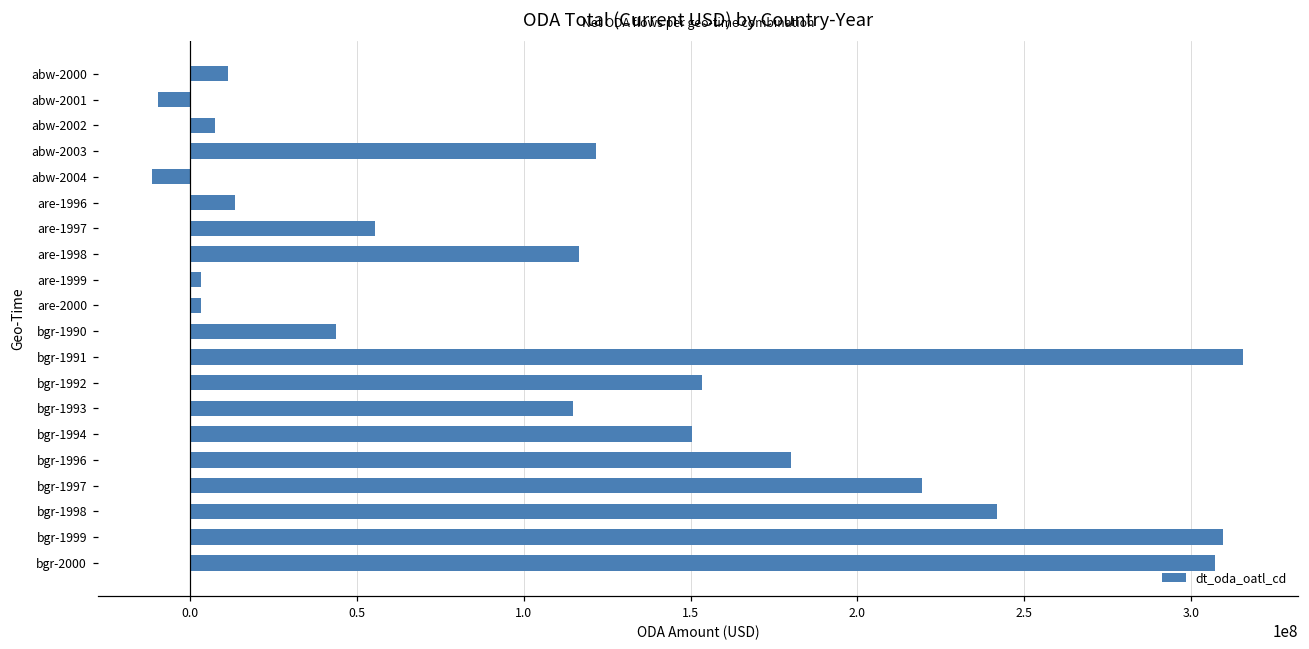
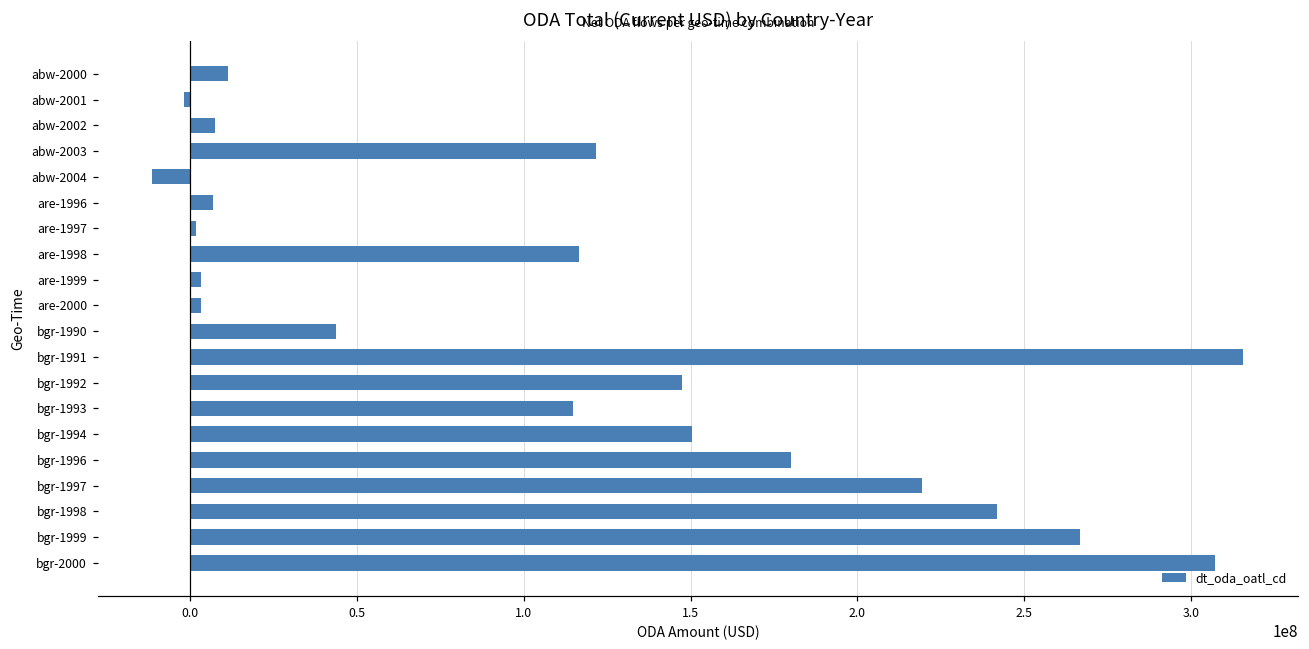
abw-2001: -10000000 -> -2000000
are-1996: 14000000 -> 7000000
are-1997: 56000000 -> 2000000
bgr-1992: 153000000 -> 148000000
bgr-1999: 310000000 -> 267000000
